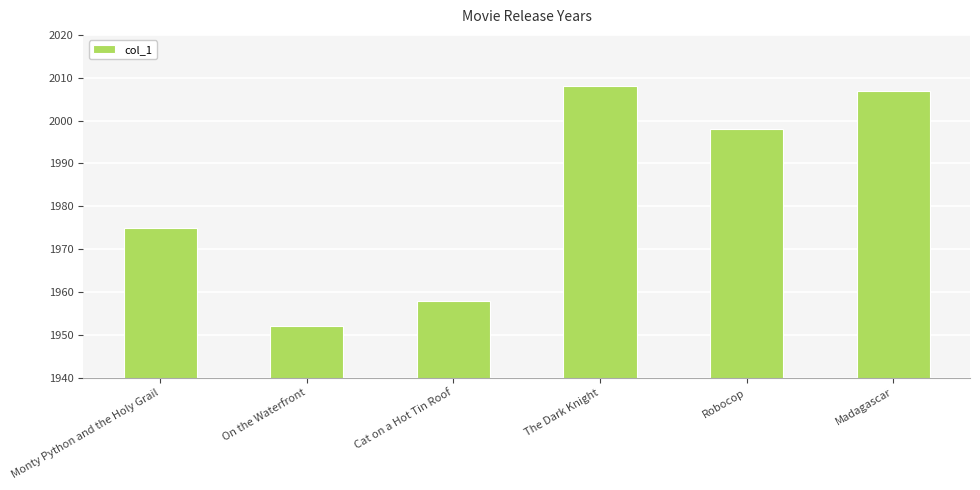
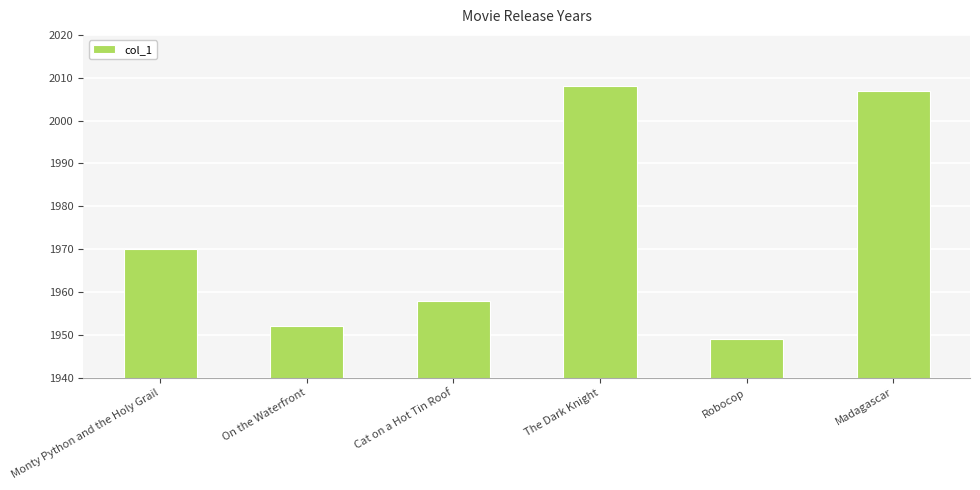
Monty Python and the Holy Grail: 1975 -> 1970
Robocop: 1998 -> 1949
